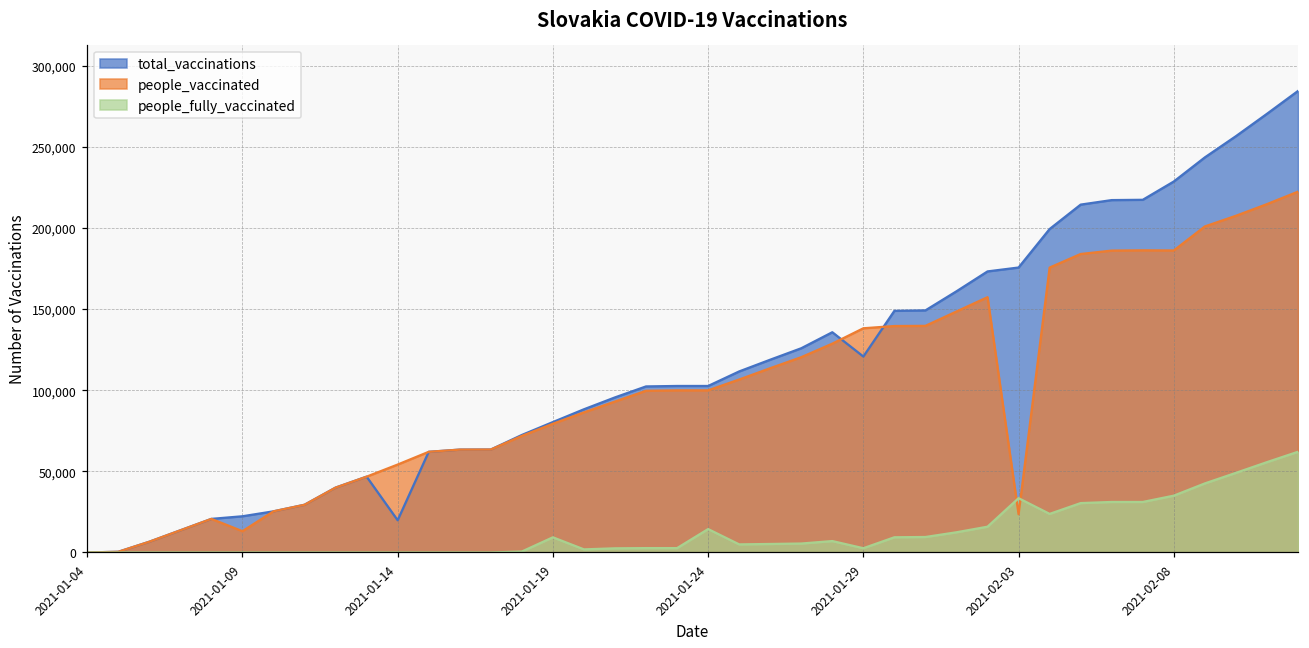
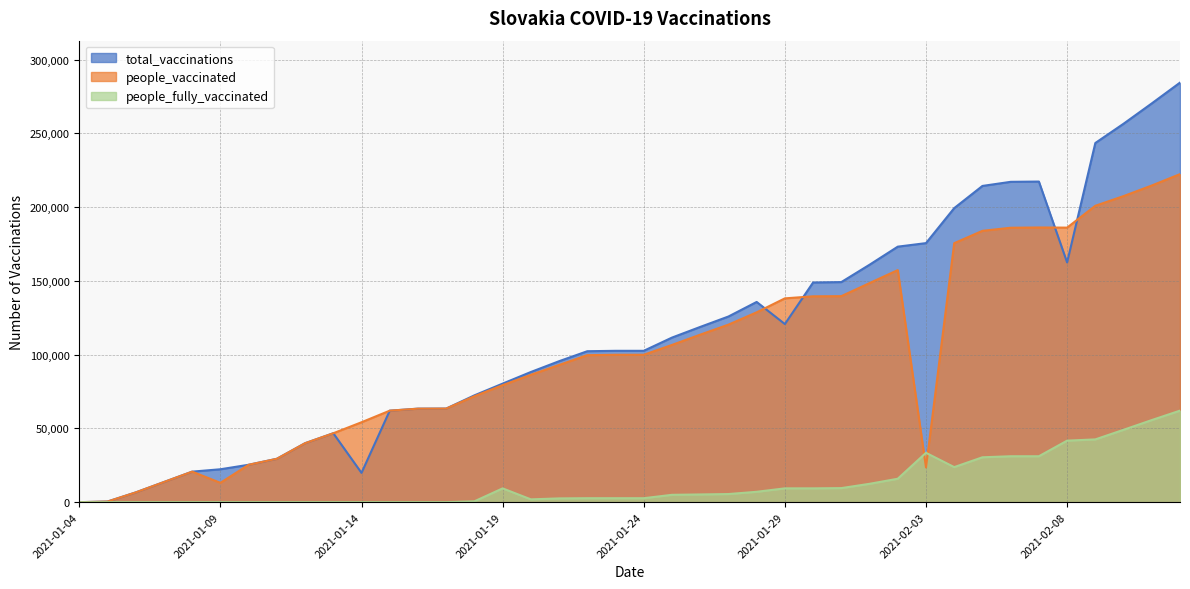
people_fully_vaccinated, 2021-01-24: 14,000 -> 3,000
people_fully_vaccinated, 2021-01-29: 3,000 -> 9,000
total_vaccinations, 2021-02-08: 229,000 -> 163,000
people_fully_vaccinated, 2021-02-08: 35,000 -> 42,000
